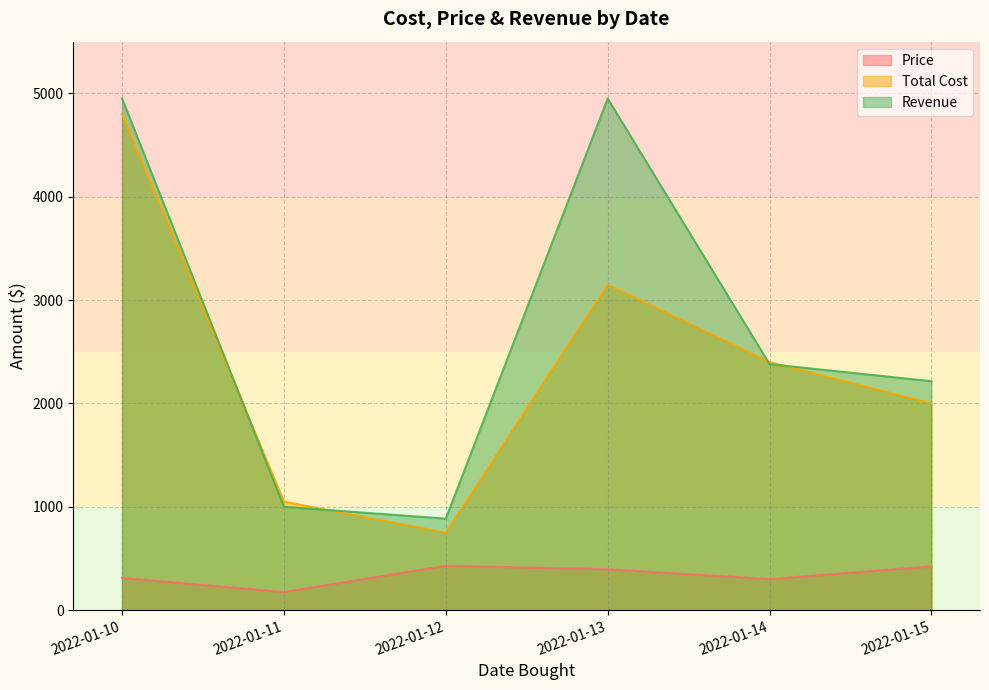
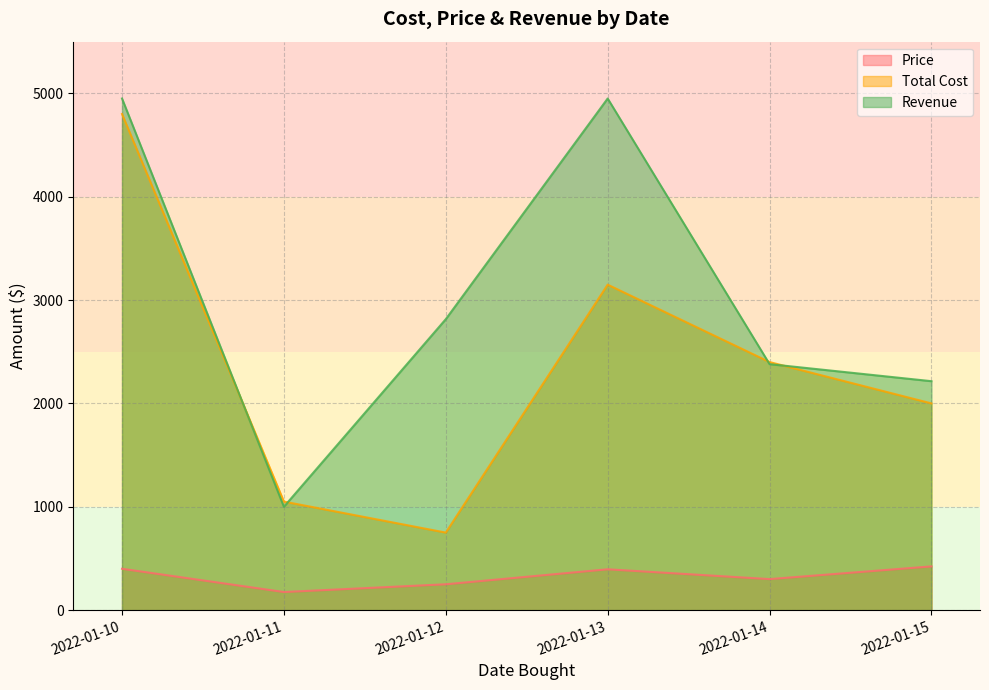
Price, 2022-01-10: 310 -> 400
Price, 2022-01-12: 430 -> 250
Revenue, 2022-01-12: 890 -> 2820
